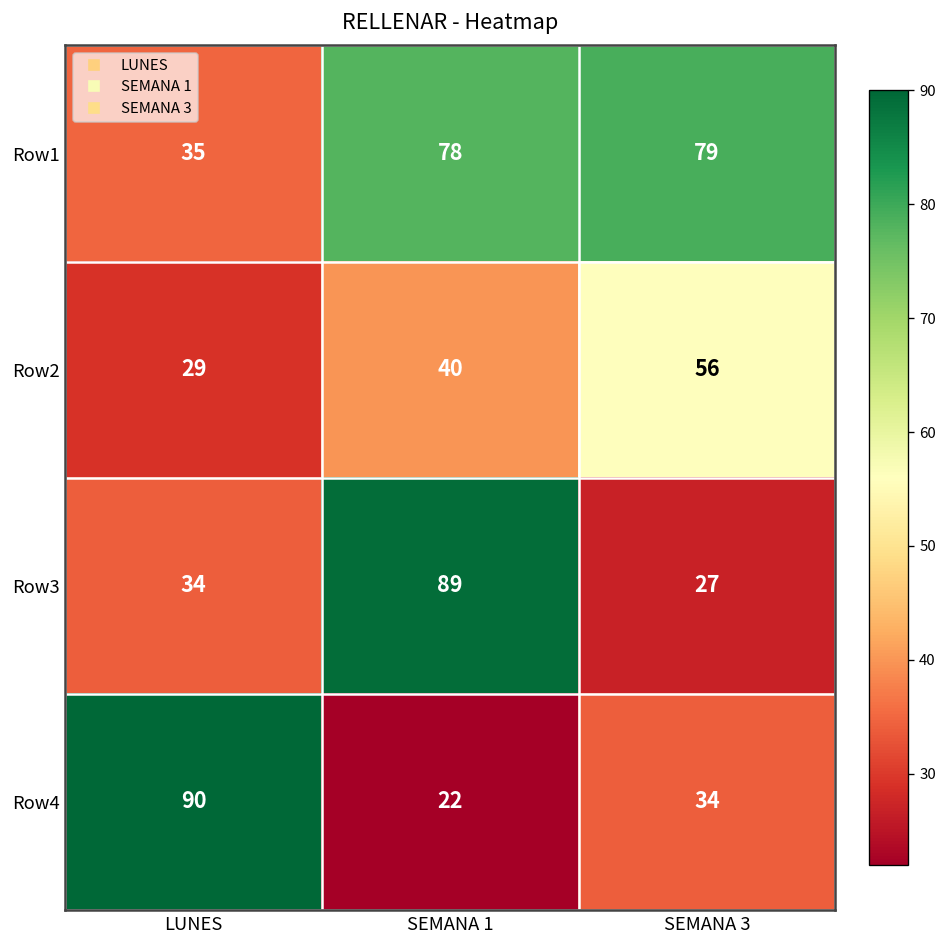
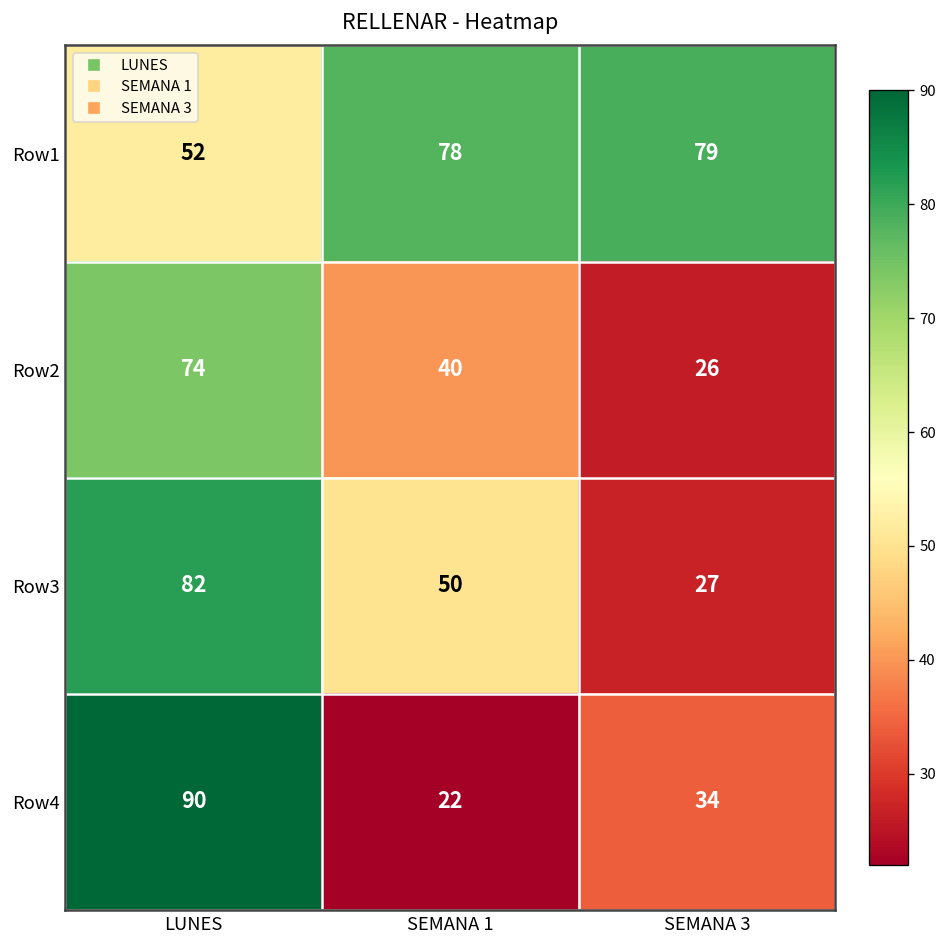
Row1, LUNES: 35 -> 52
Row2, LUNES: 29 -> 74
Row2, SEMANA 3: 56 -> 26
Row3, LUNES: 34 -> 82
Row3, SEMANA 1: 89 -> 50
